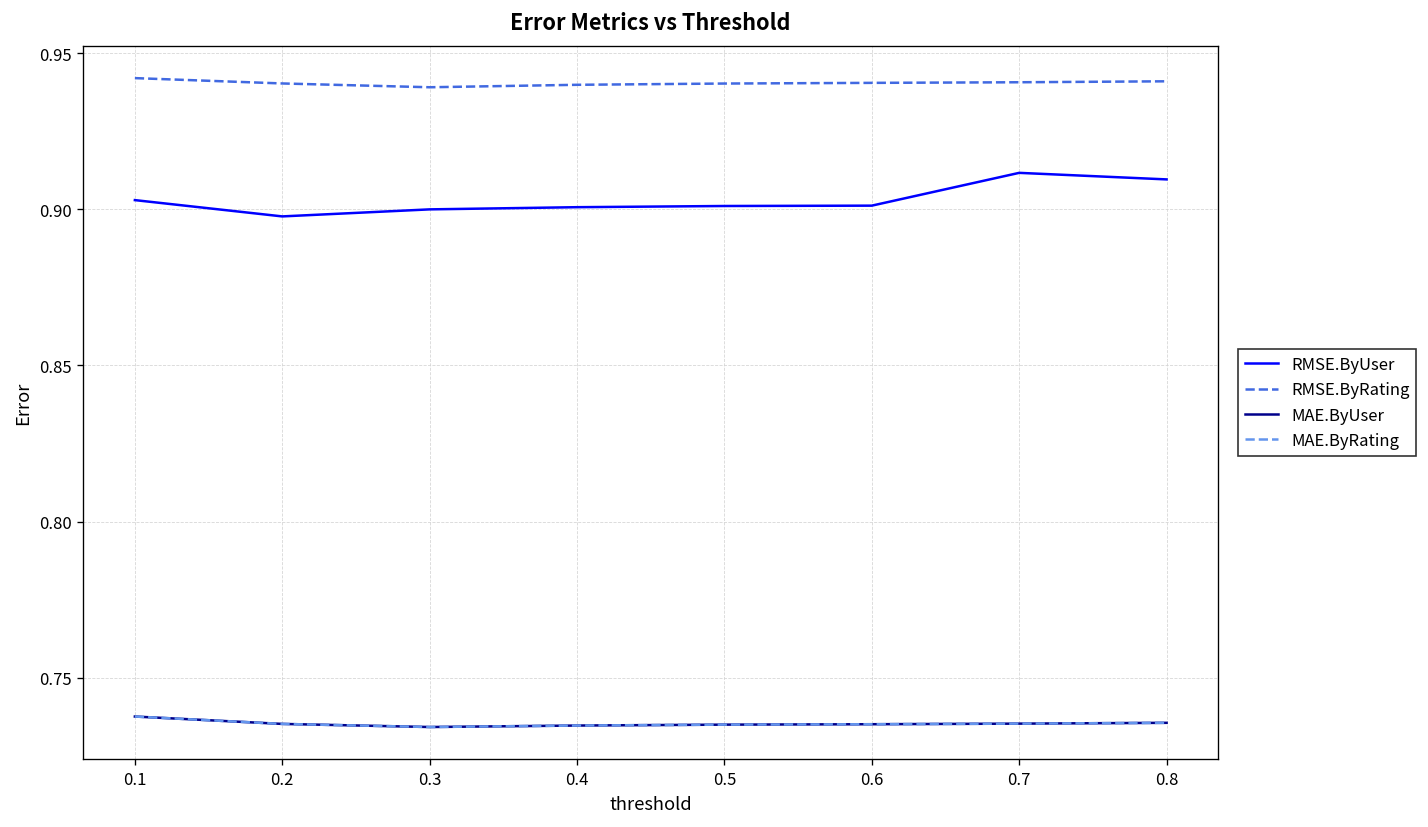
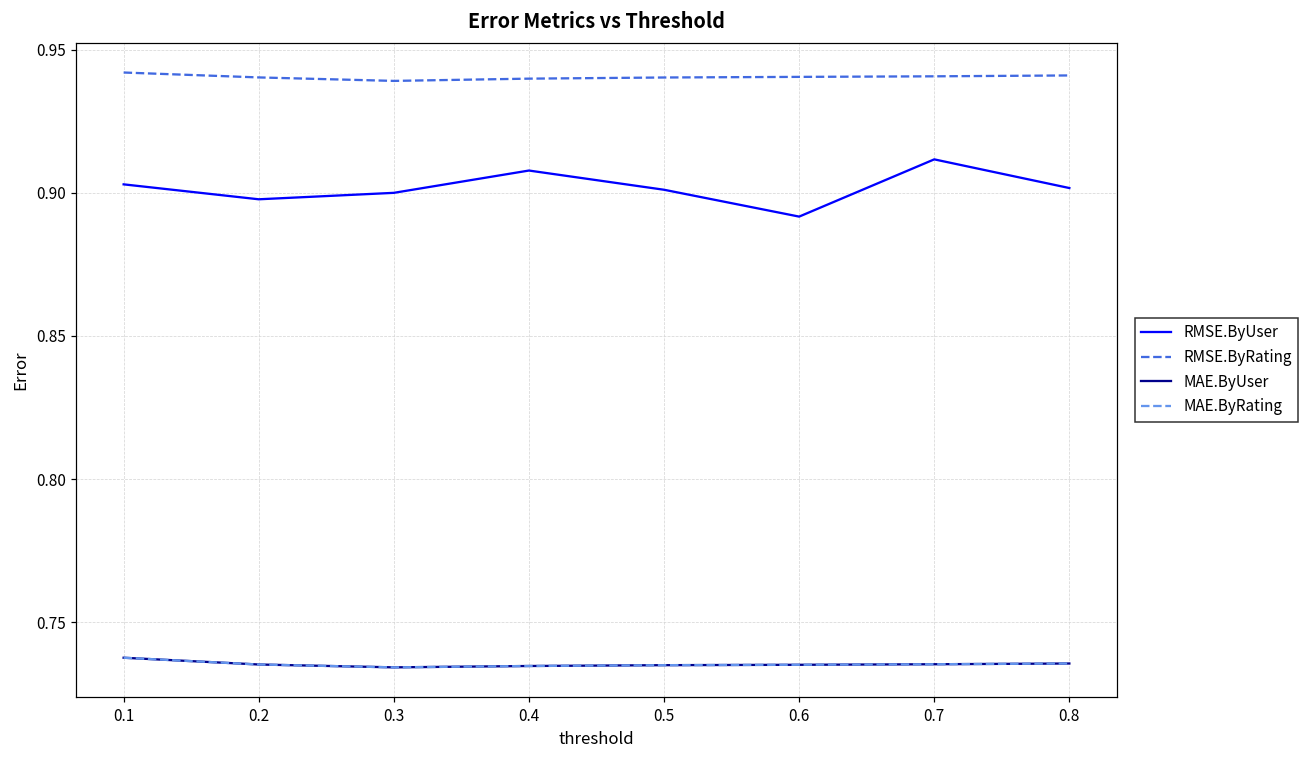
RMSE.ByUser, 0.4: 0.901 -> 0.908
RMSE.ByUser, 0.6: 0.901 -> 0.892
RMSE.ByUser, 0.8: 0.910 -> 0.902
